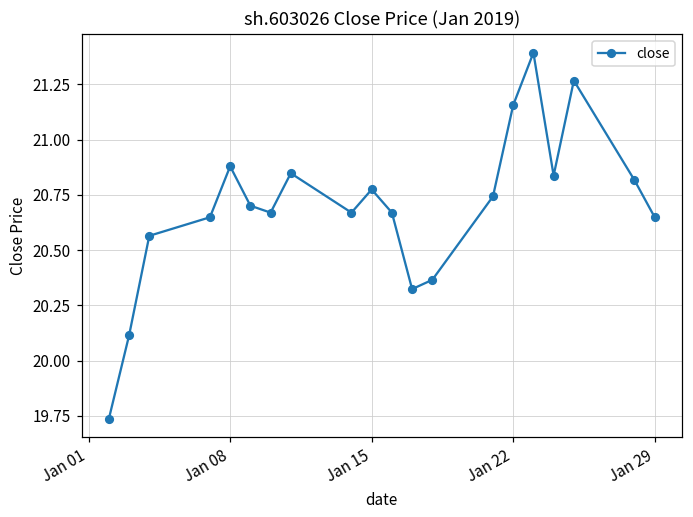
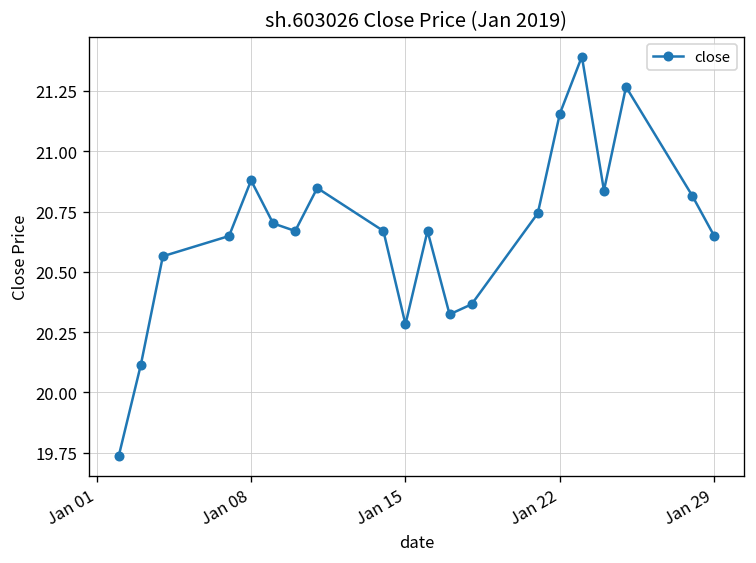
Jan 15: 20.77 -> 20.28
